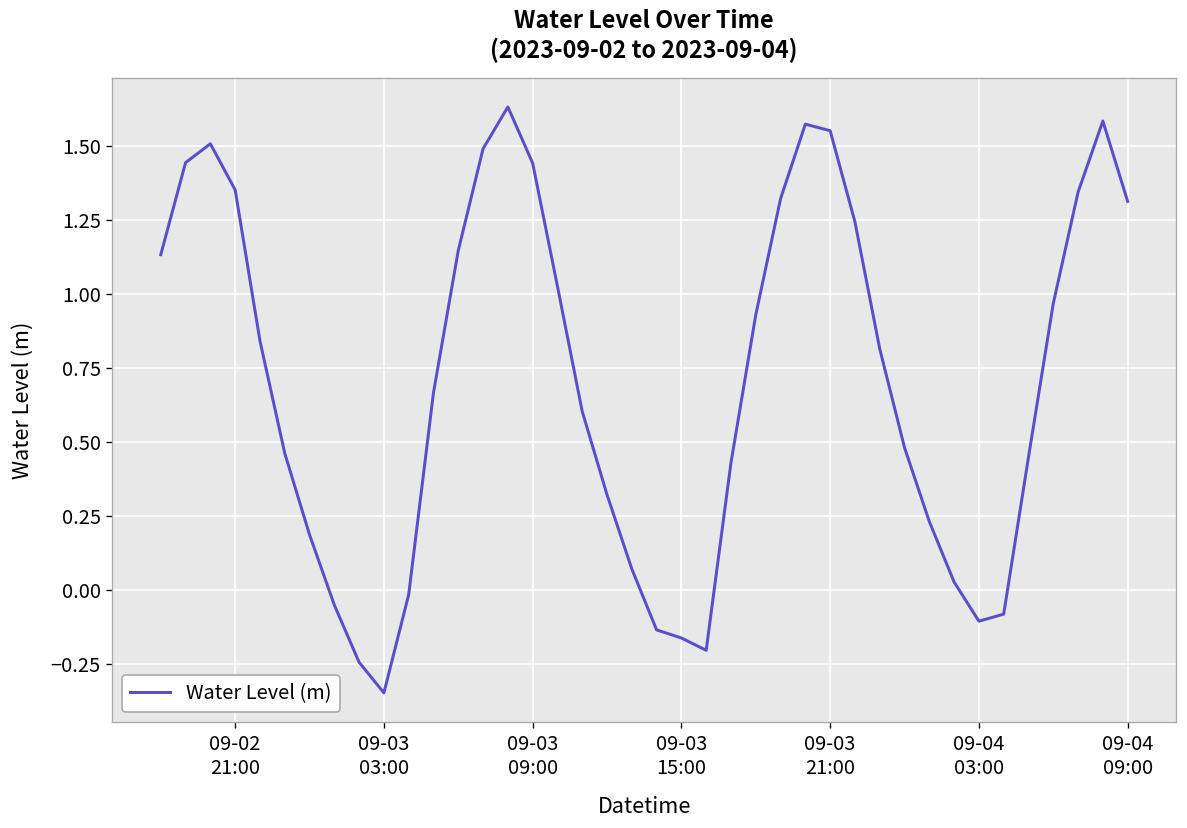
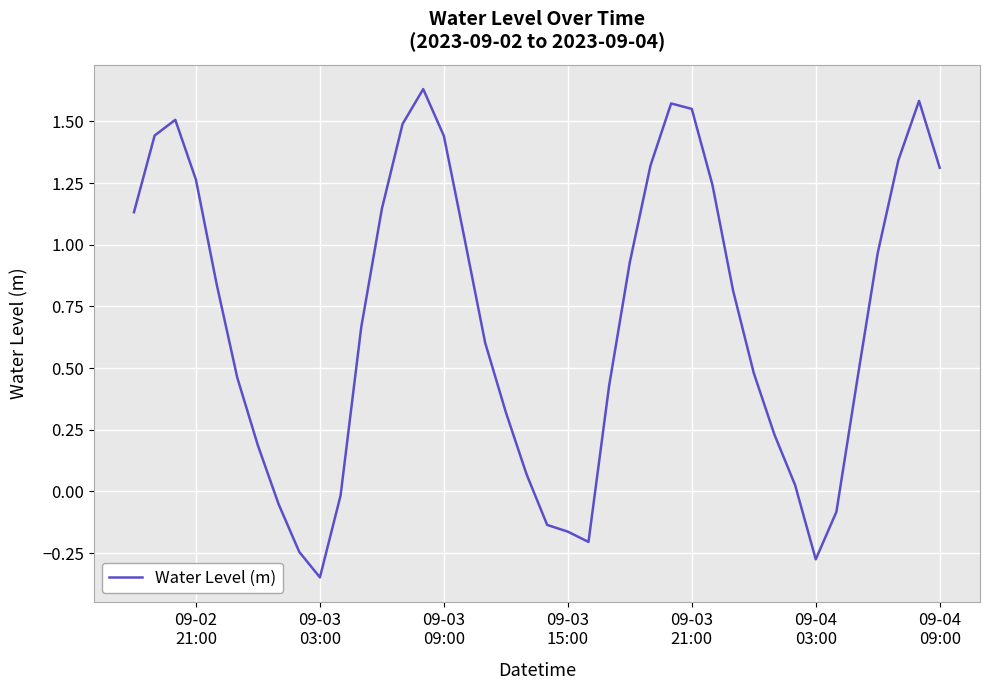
09-02 21:00: 1.35 -> 1.26
09-04 03:00: -0.11 -> -0.28
